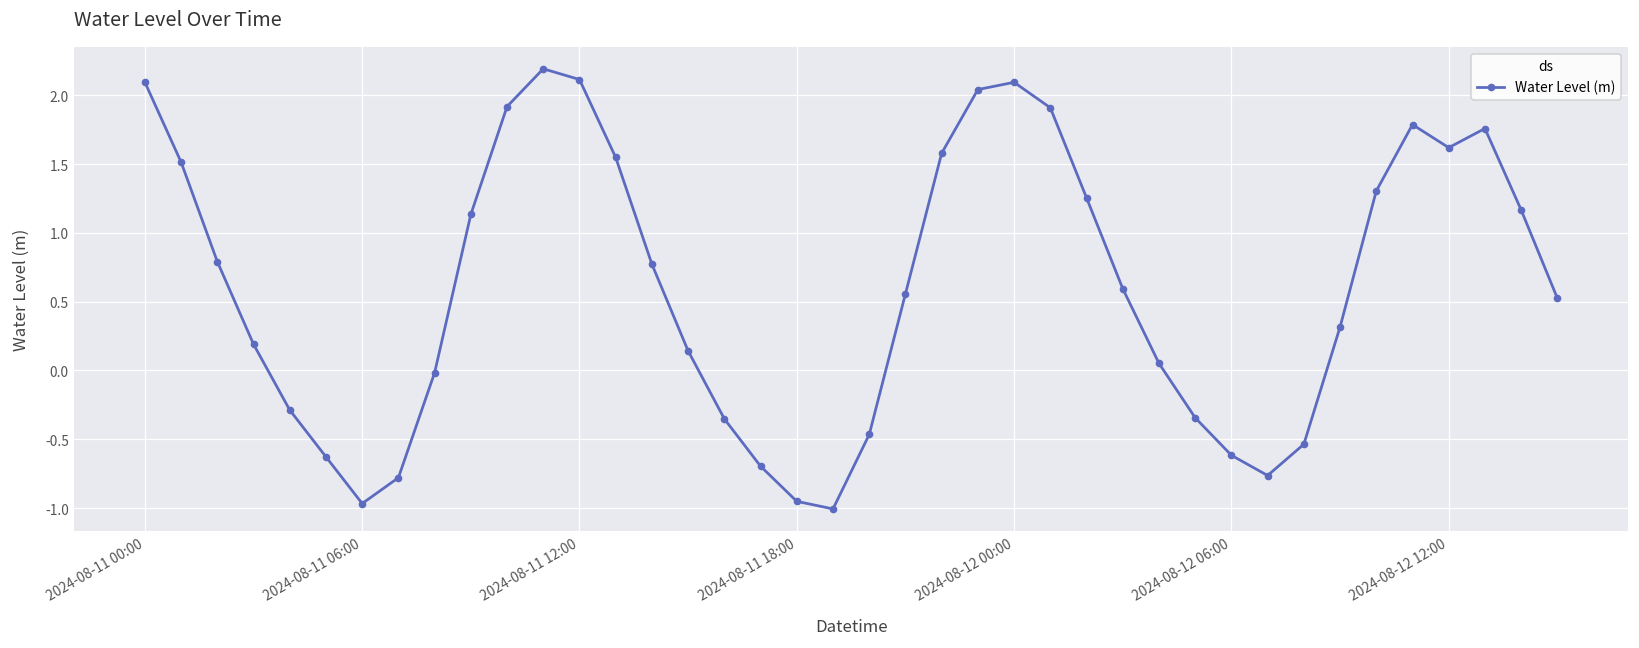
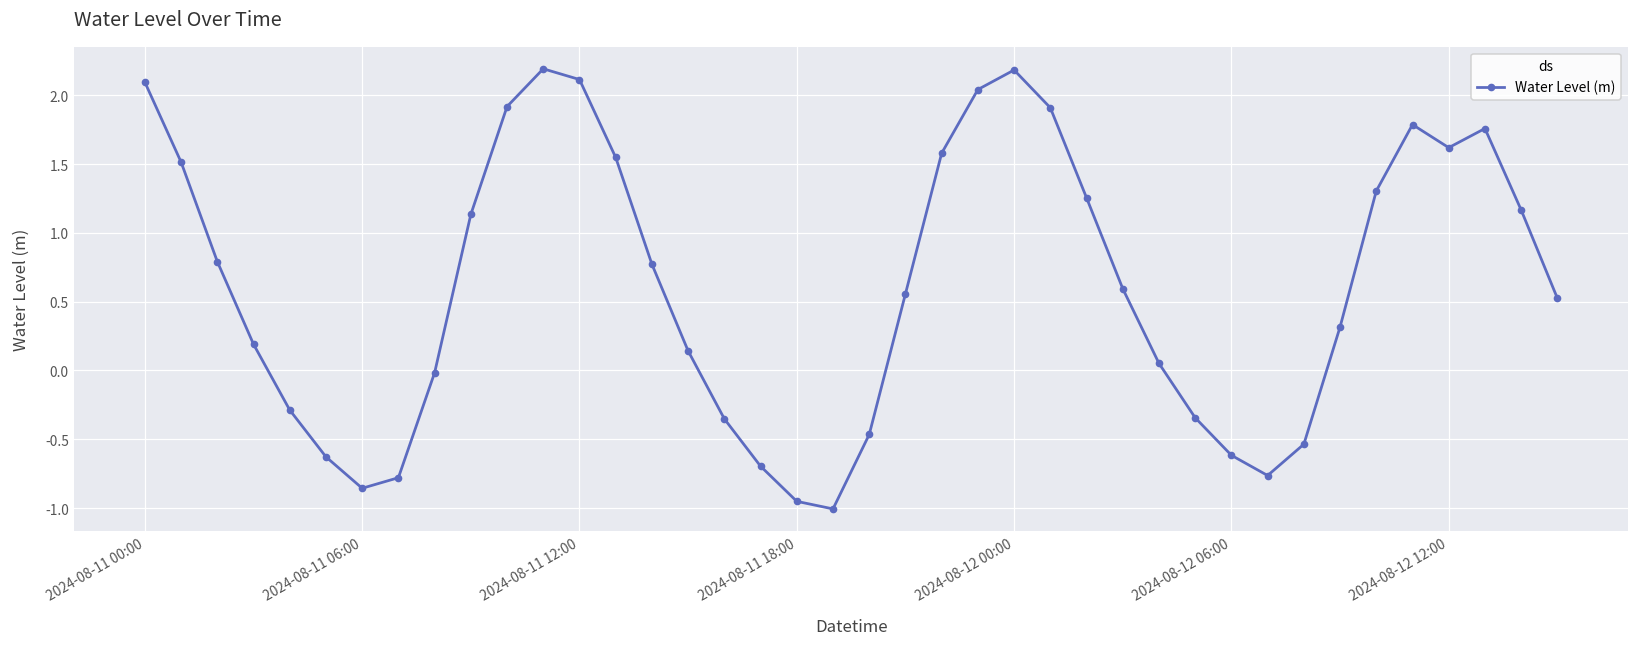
2024-08-11 06:00: -0.97 -> -0.86
2024-08-12 00:00: 2.09 -> 2.18
